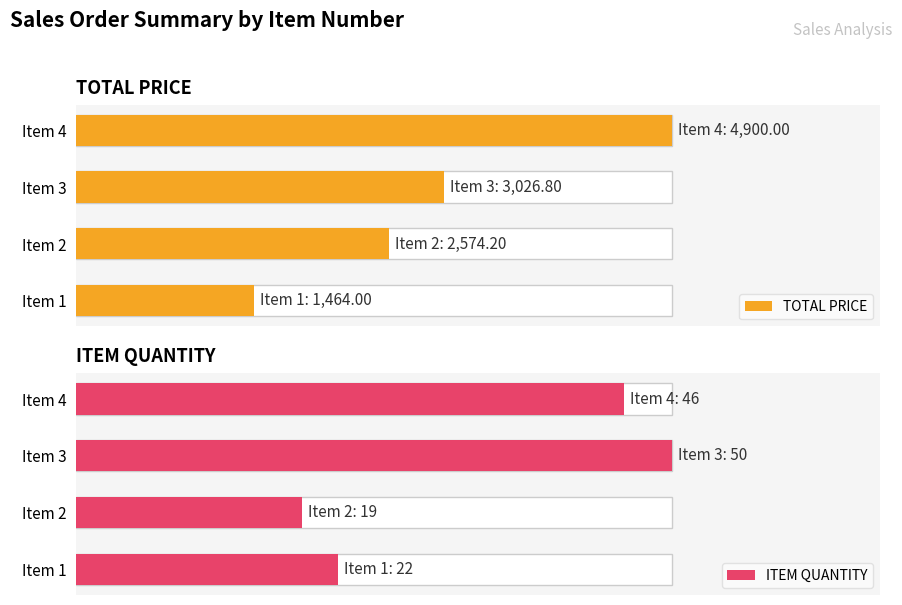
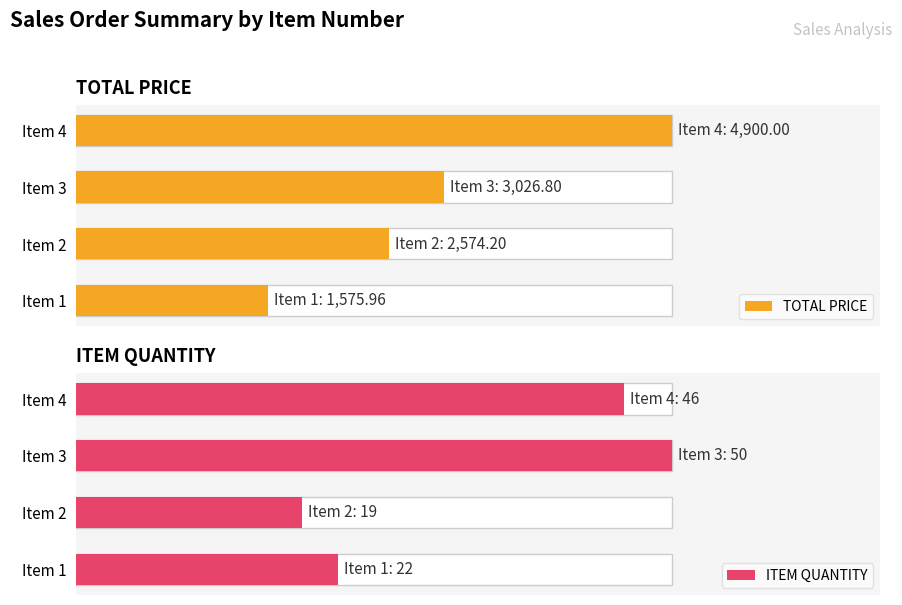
TOTAL PRICE, TOTAL PRICE, Item 1: 1,464.00 -> 1,575.96
